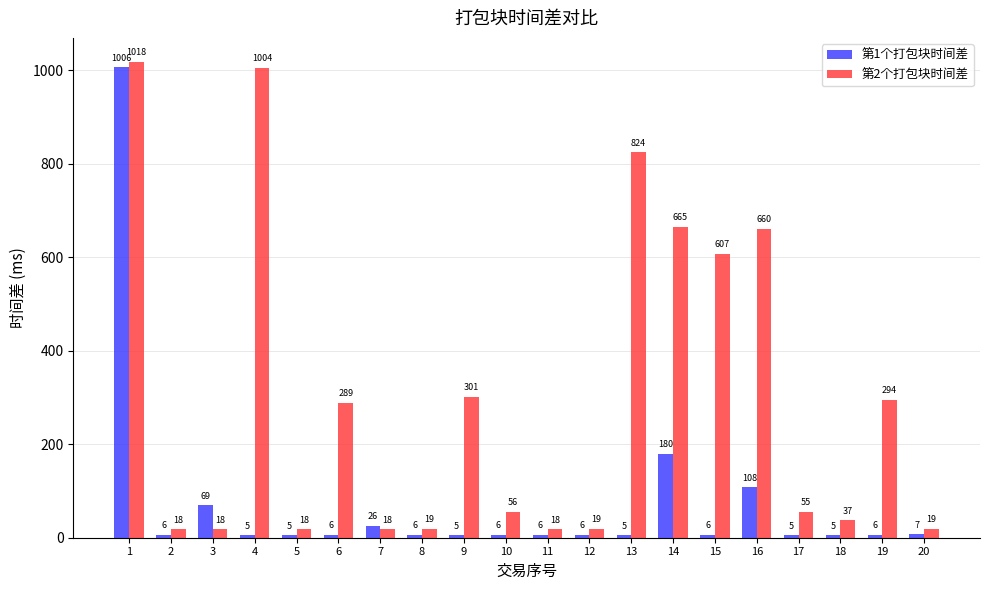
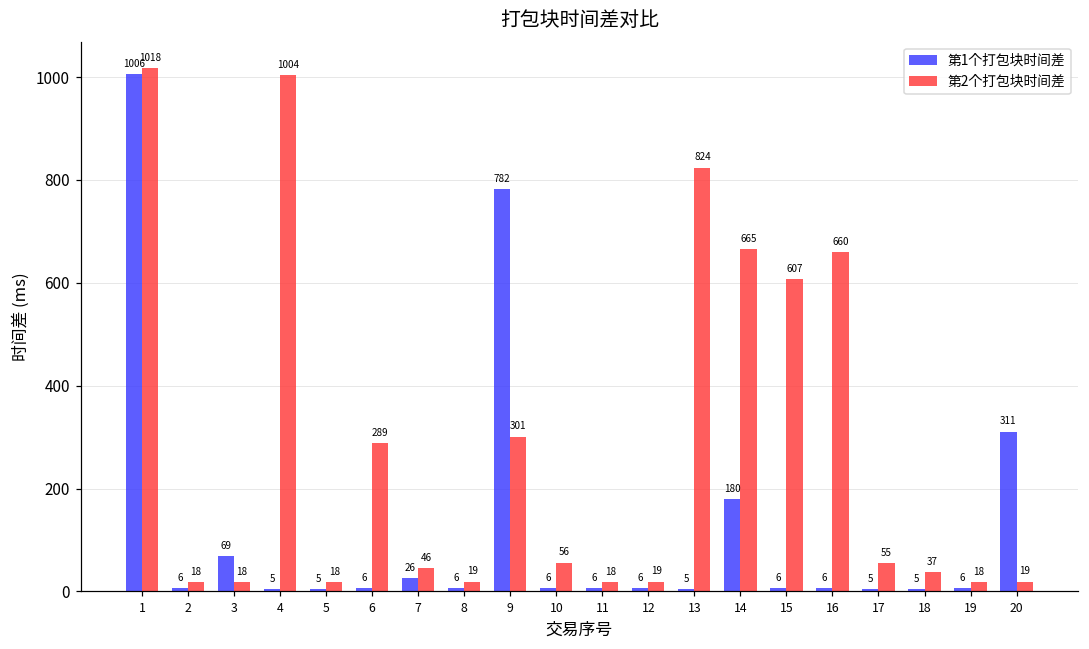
第2个打包块时间差, 7: 18 -> 46
第1个打包块时间差, 9: 5 -> 782
第1个打包块时间差, 16: 108 -> 6
第2个打包块时间差, 19: 294 -> 18
第1个打包块时间差, 20: 7 -> 311
